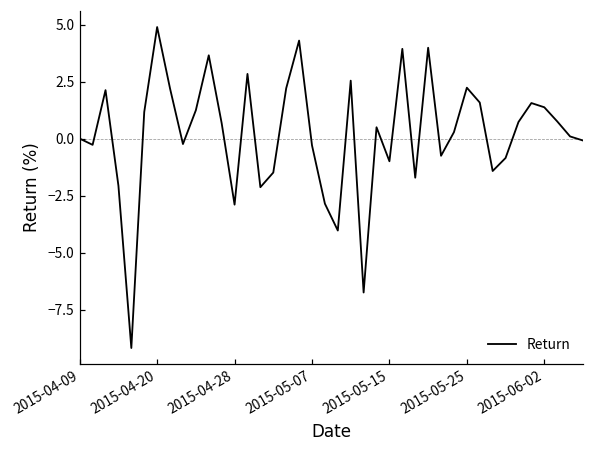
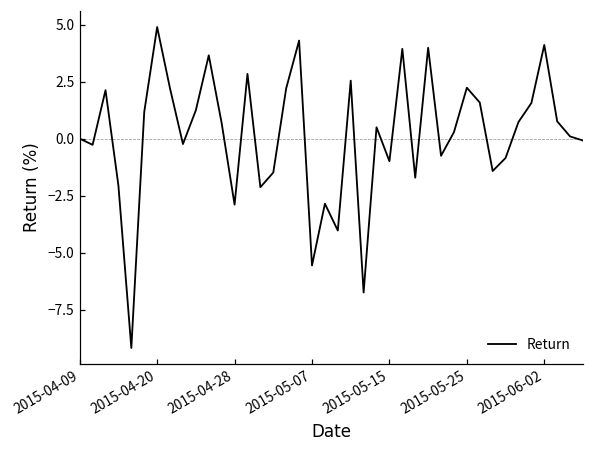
2015-05-07: -0.3 -> -5.6
2015-06-02: 1.4 -> 4.1
